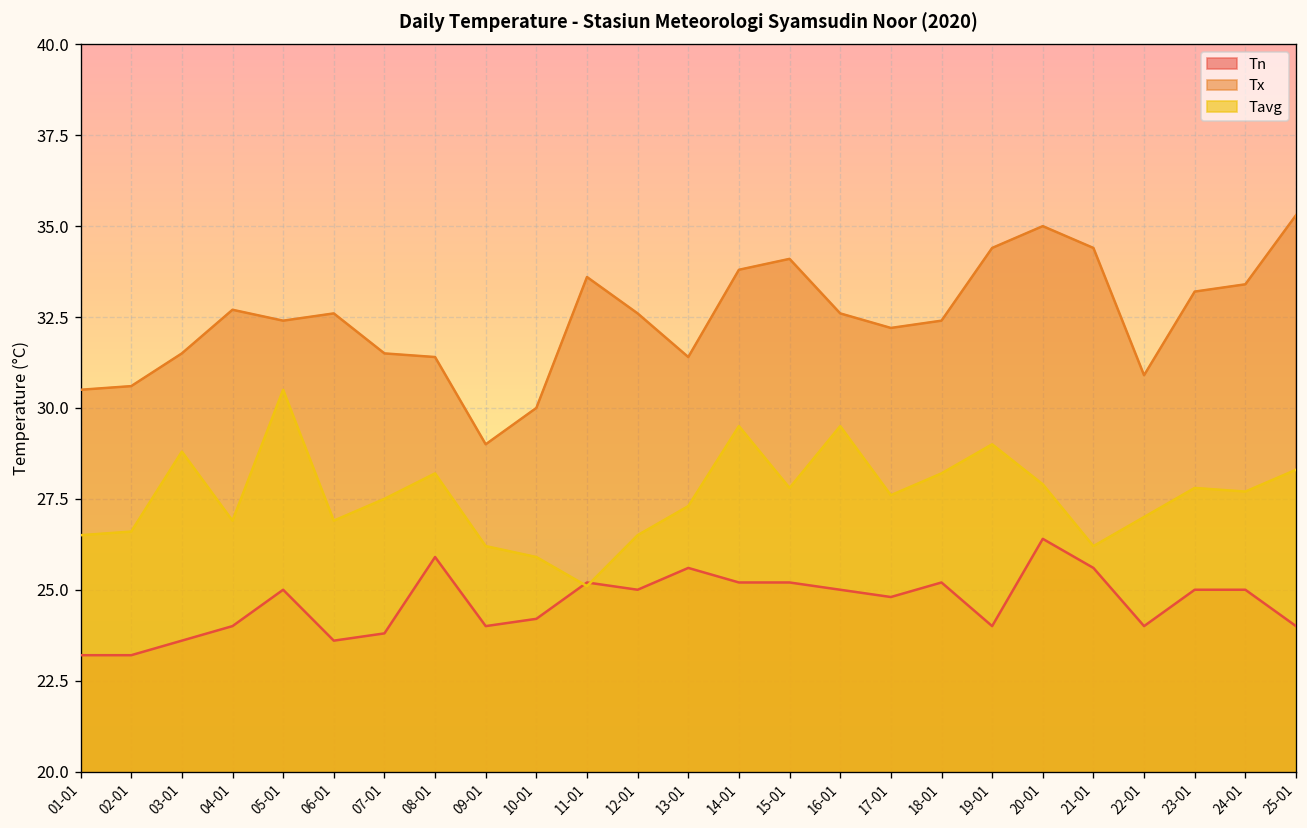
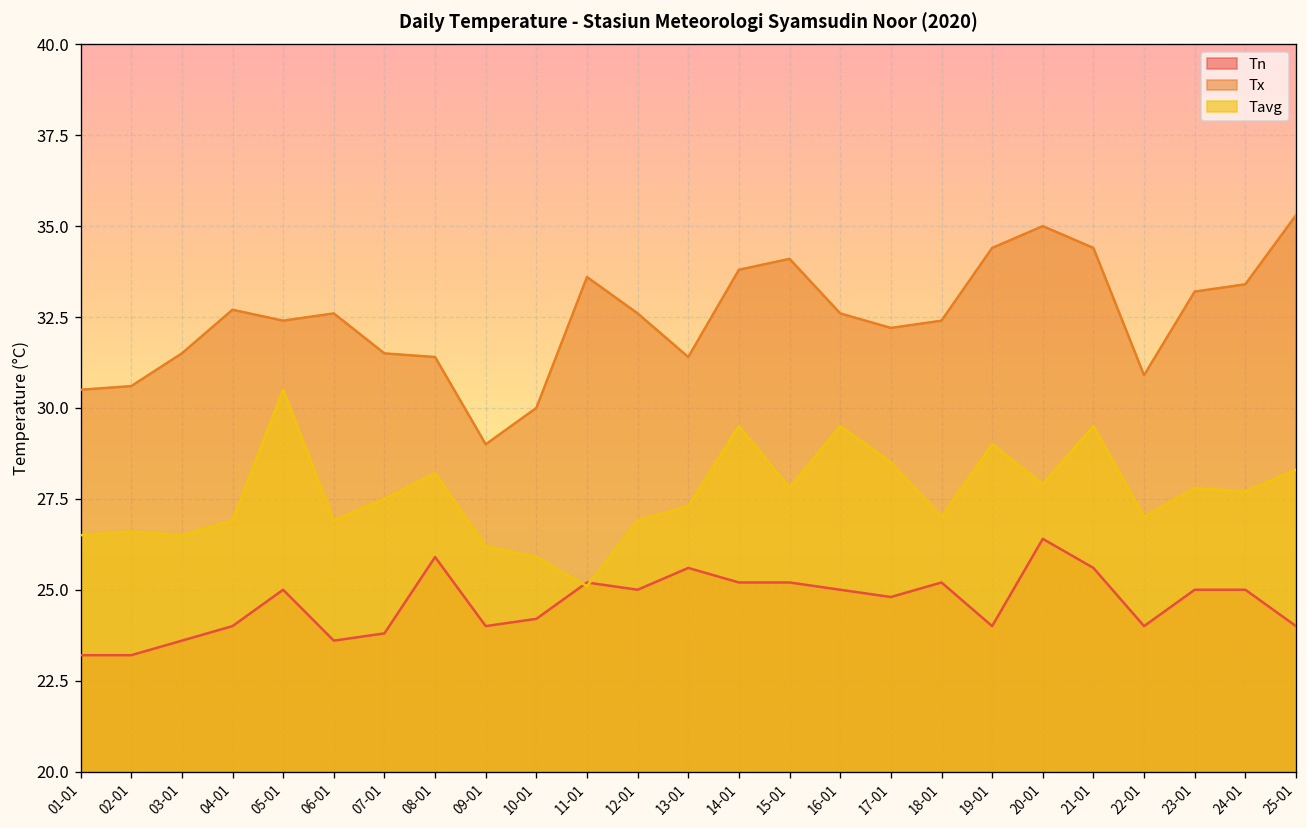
Tavg, 03-01: 28.8 -> 26.5
Tavg, 12-01: 26.5 -> 26.9
Tavg, 17-01: 27.6 -> 28.5
Tavg, 18-01: 28.2 -> 27.0
Tavg, 21-01: 26.2 -> 29.5
